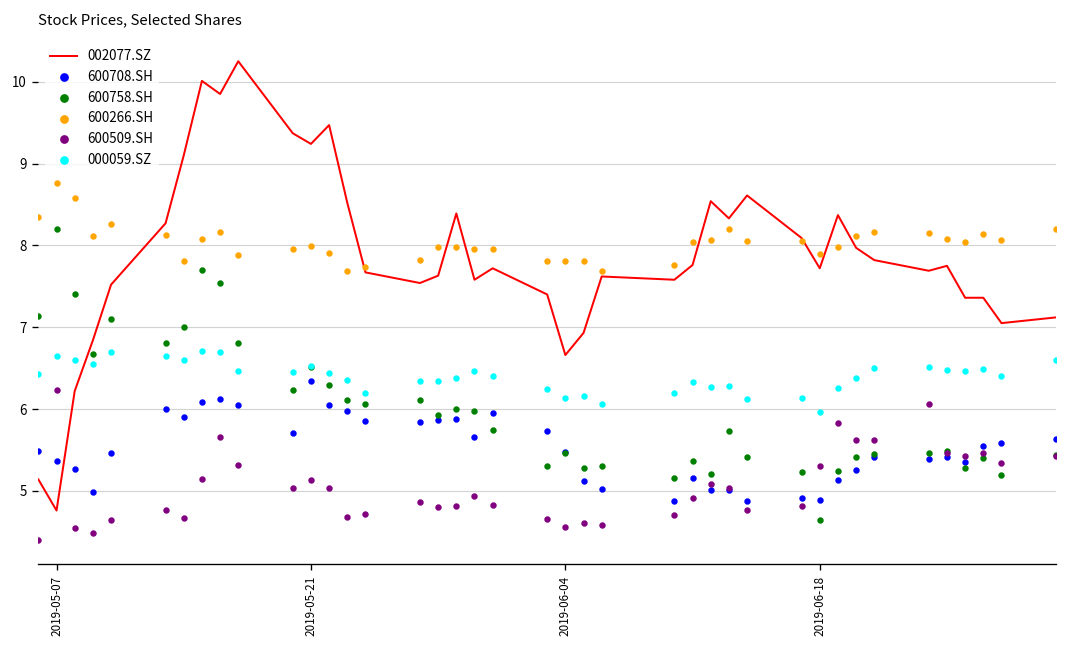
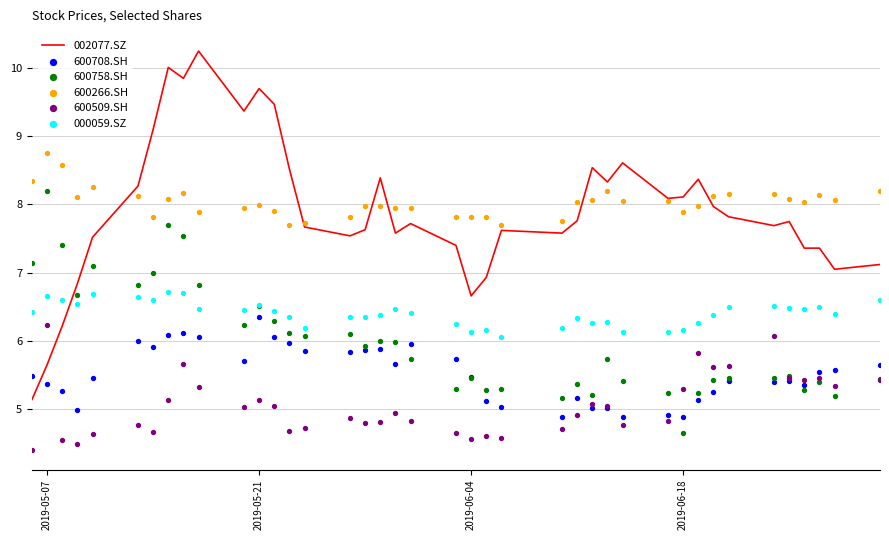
002077.SZ, 2019-05-07: 4.8 -> 5.7
002077.SZ, 2019-05-21: 9.2 -> 9.7
002077.SZ, 2019-06-18: 7.7 -> 8.1
000059.SZ, 2019-06-18: 6.0 -> 6.2
